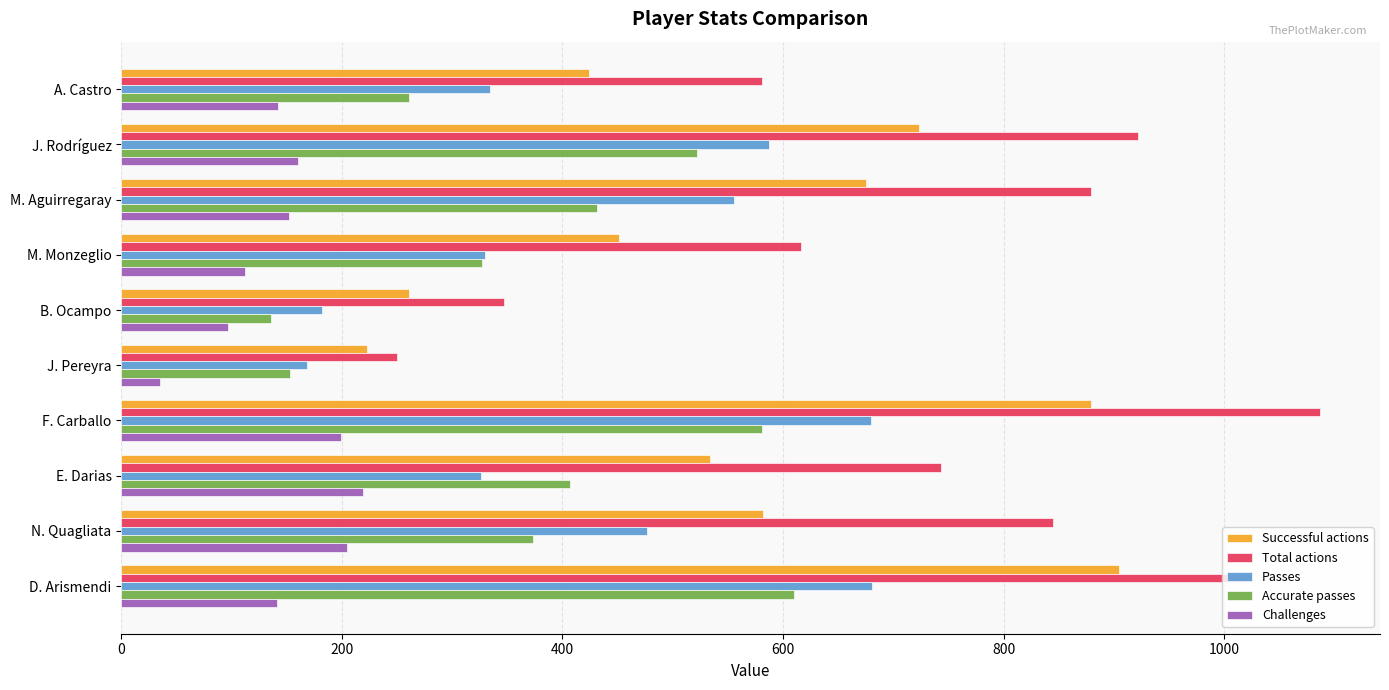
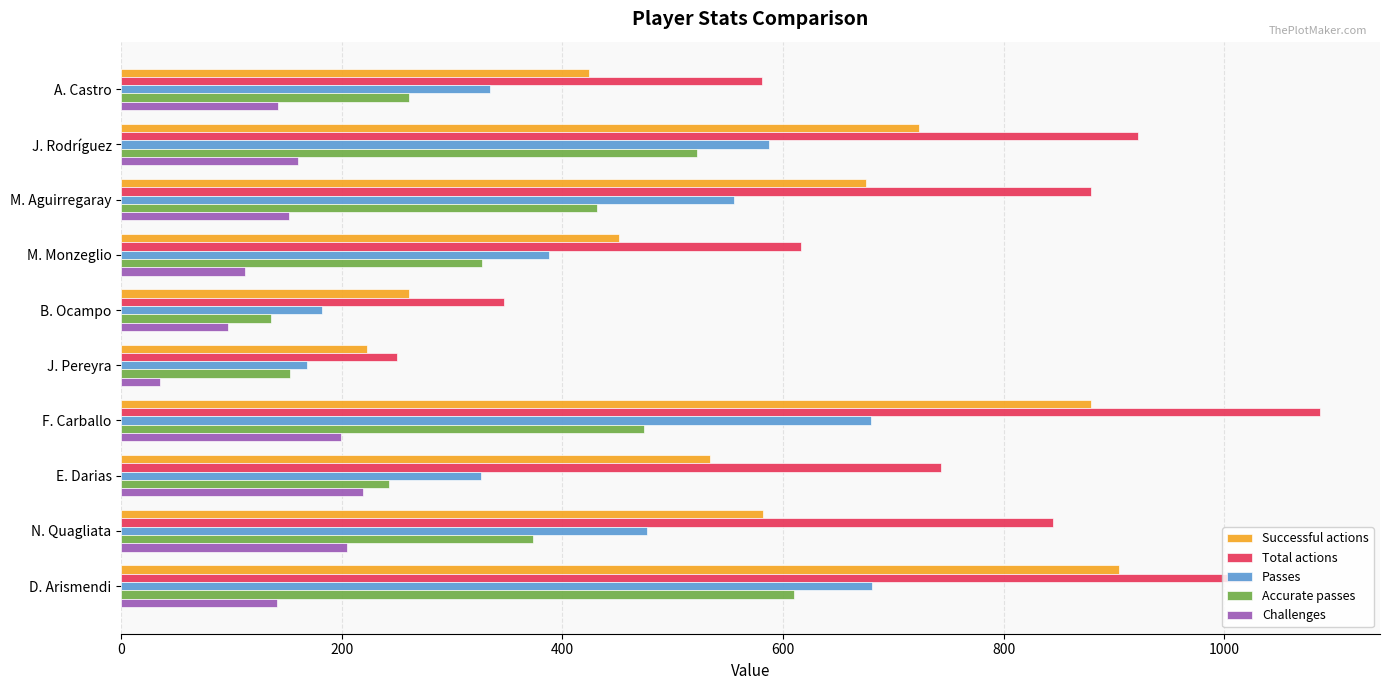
Passes, M. Monzeglio: 330 -> 388
Accurate passes, F. Carballo: 581 -> 474
Accurate passes, E. Darias: 407 -> 243
